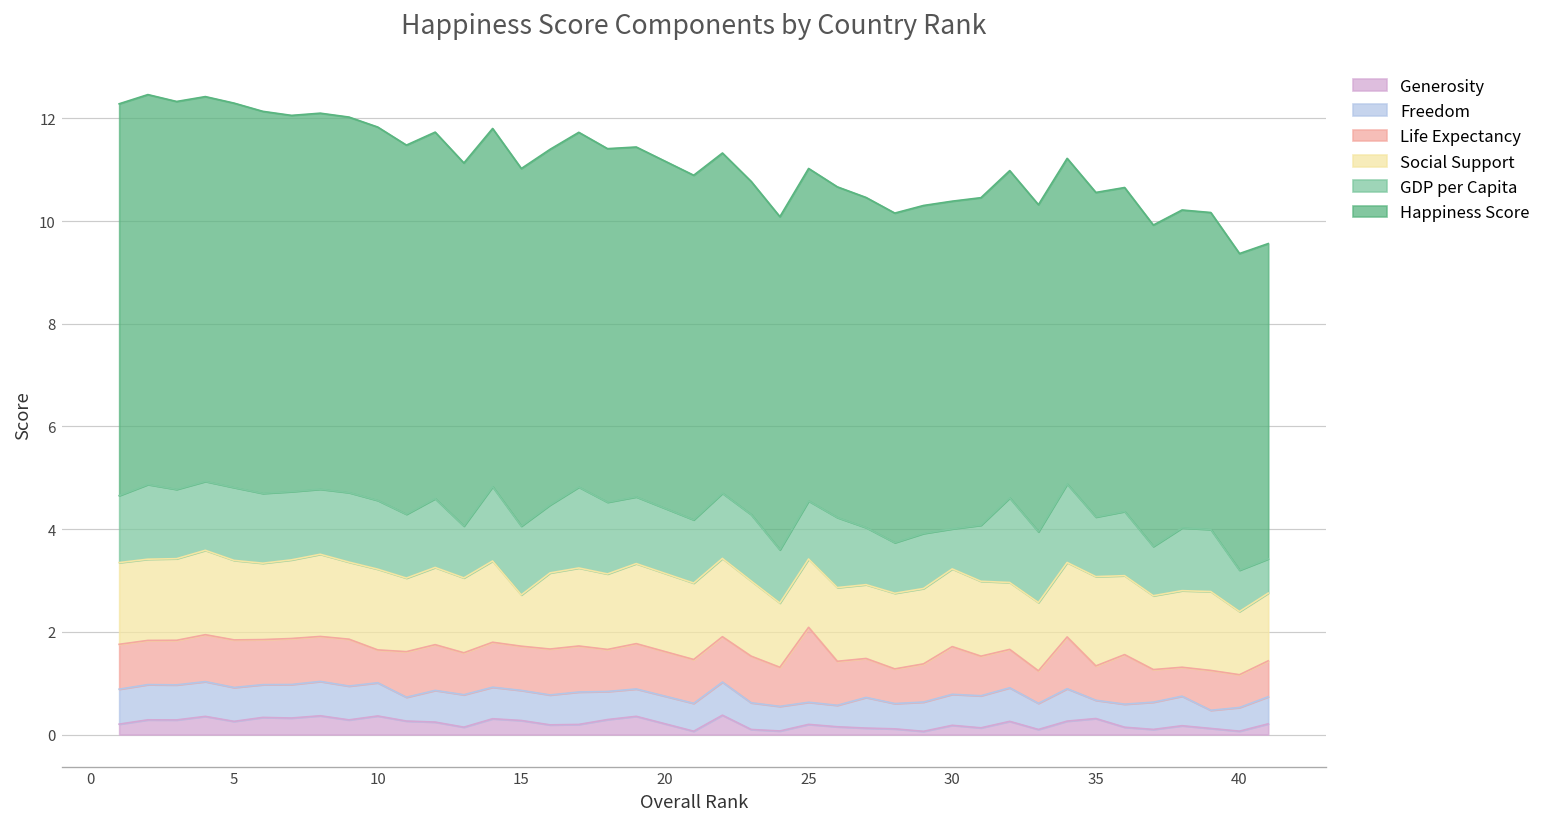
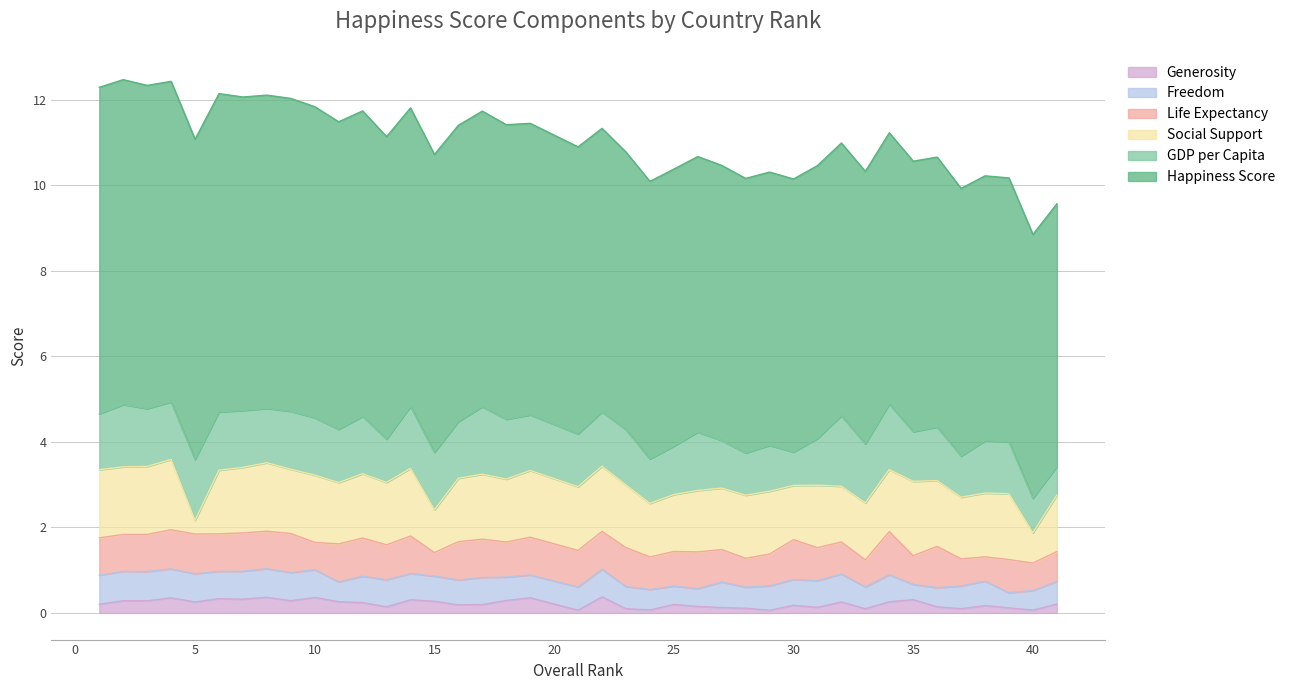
Social Support, 5: 1.5 -> 0.3
Life Expectancy, 15: 0.9 -> 0.6
Life Expectancy, 25: 1.5 -> 0.8
Social Support, 30: 1.5 -> 1.3
Social Support, 40: 1.2 -> 0.7
